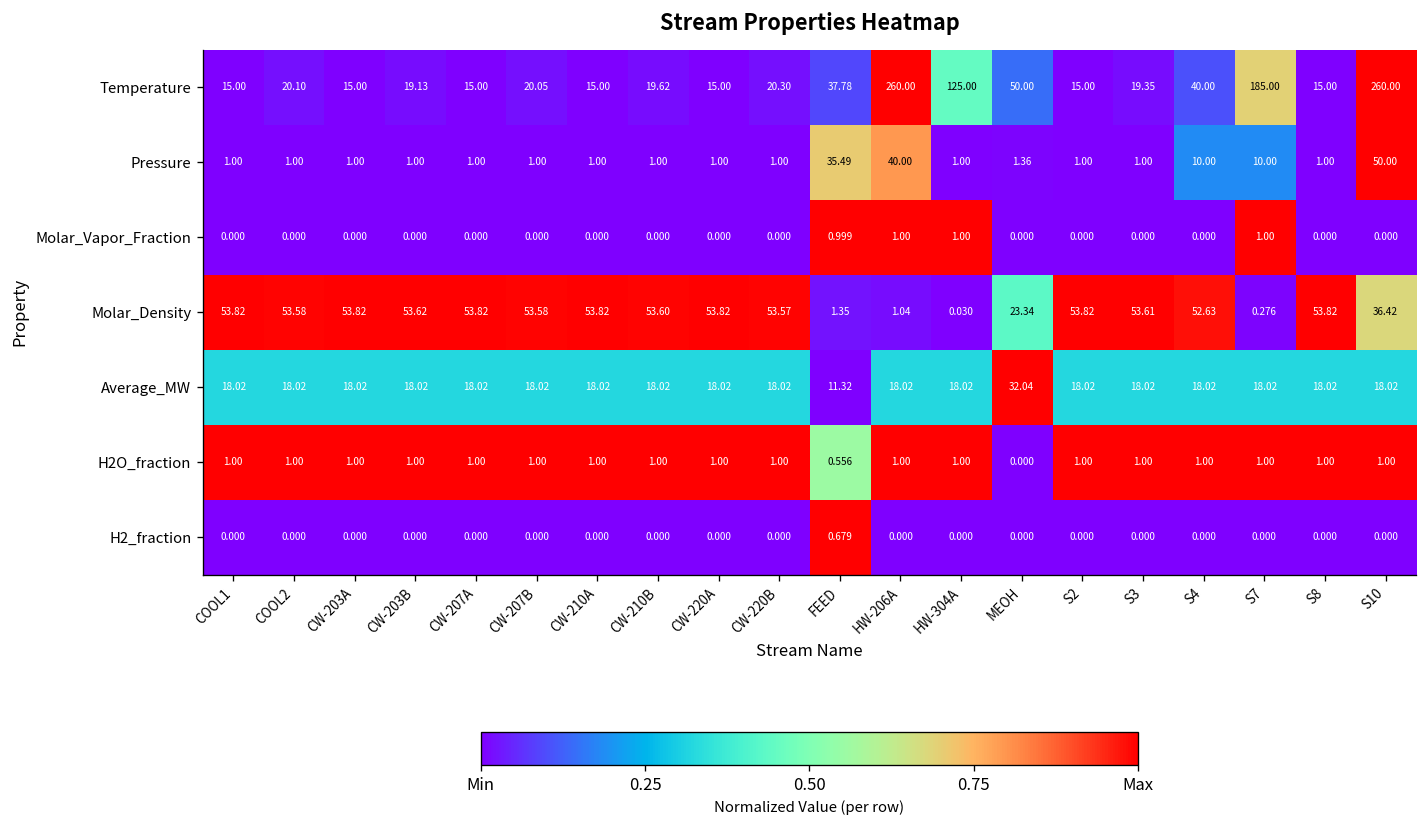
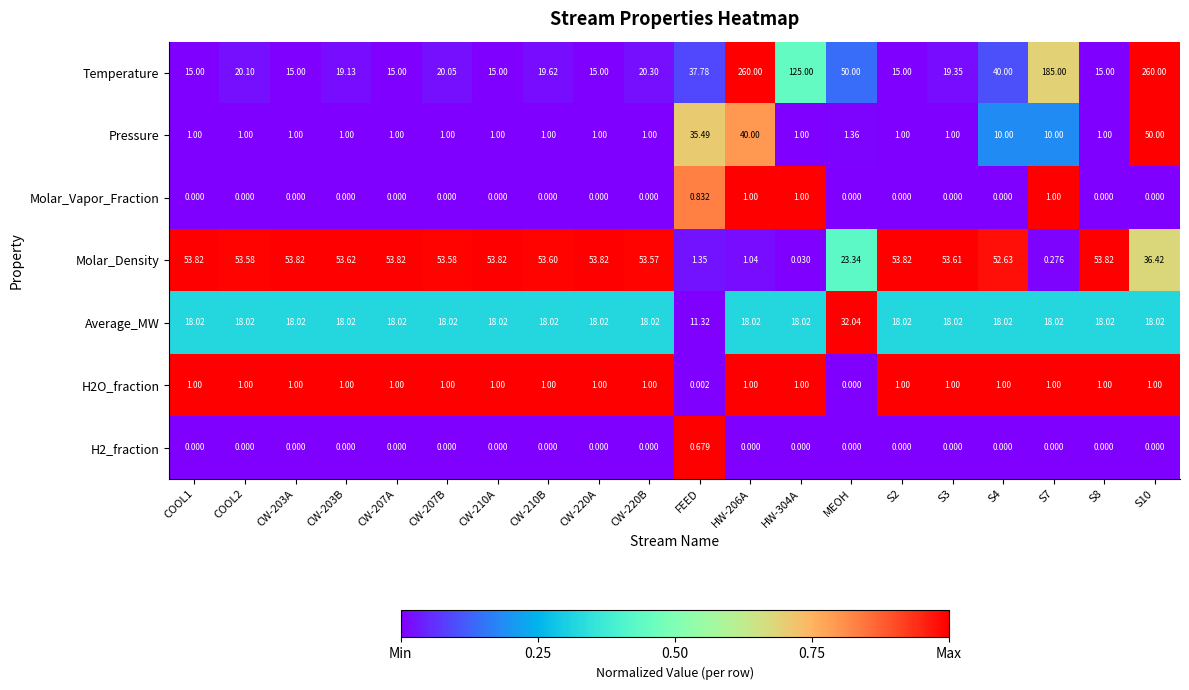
Molar_Vapor_Fraction, FEED: 0.999 -> 0.832
H2O_fraction, FEED: 0.556 -> 0.002
